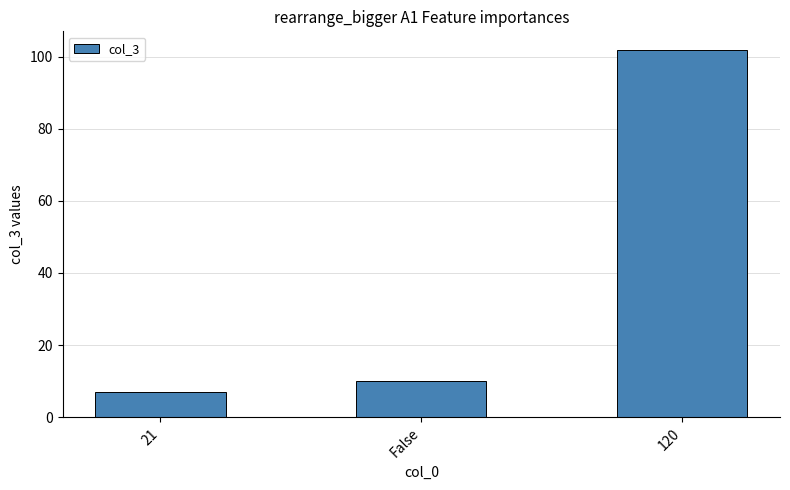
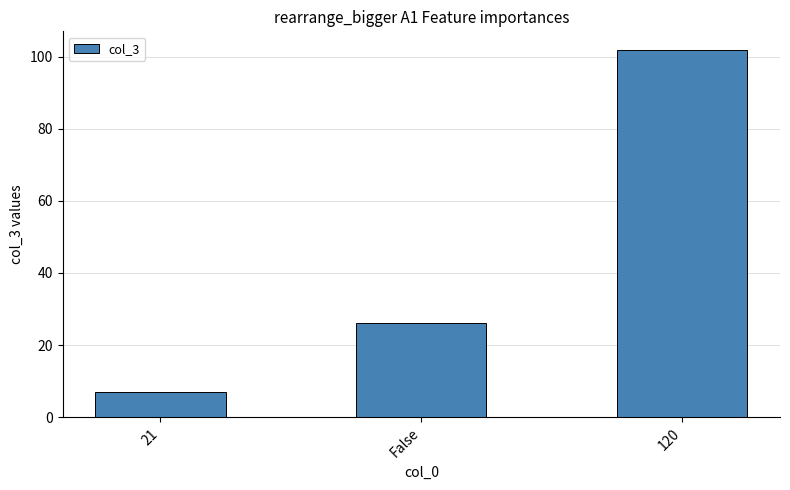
False: 10 -> 26
